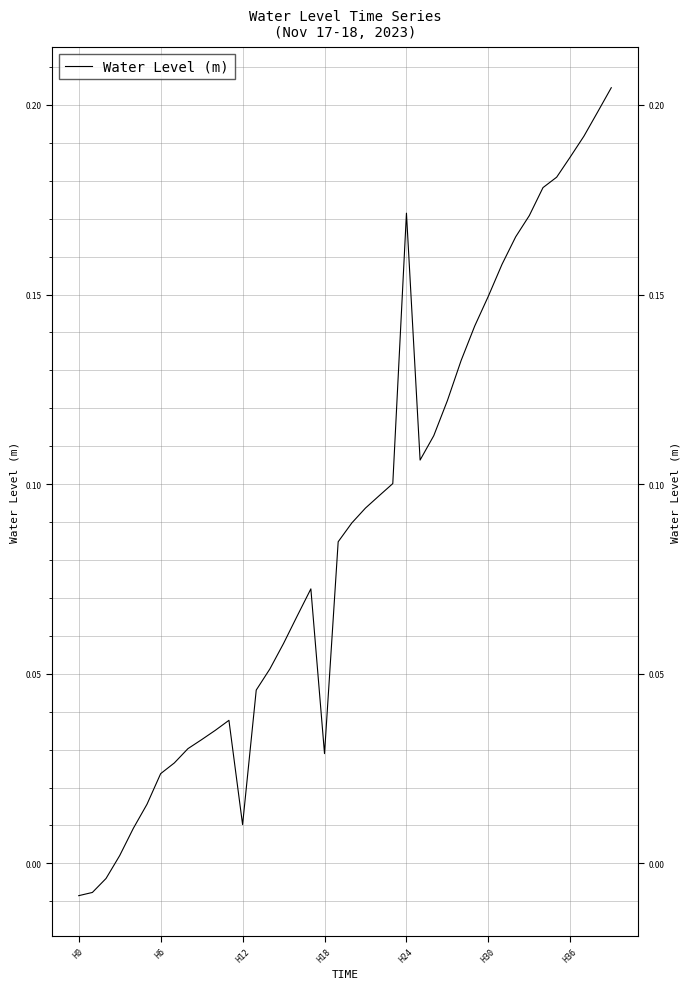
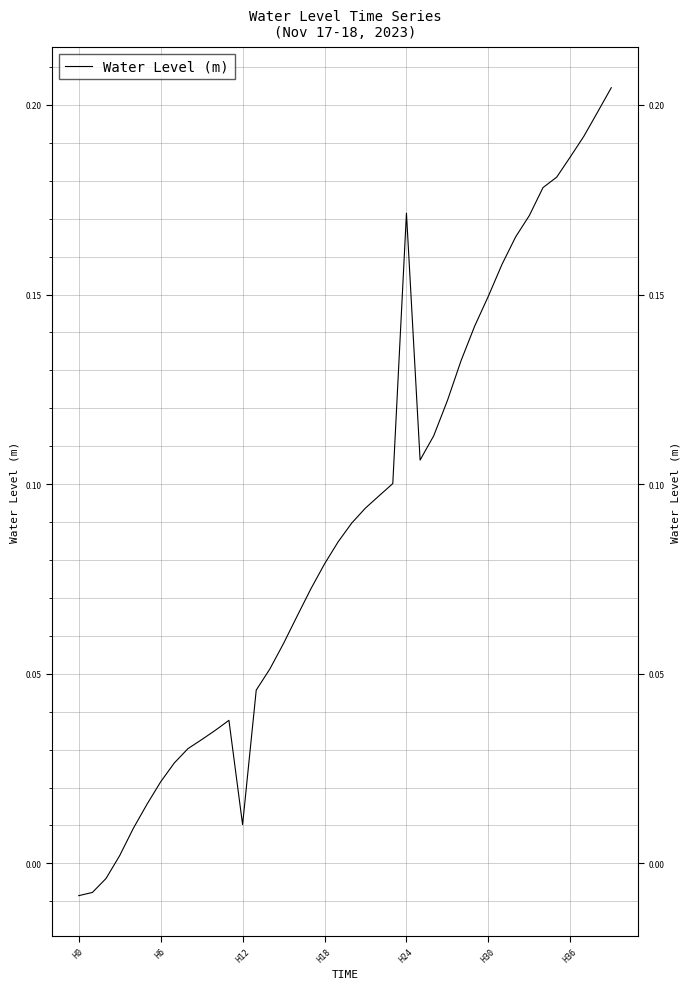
H6: 0.024 -> 0.022
H18: 0.029 -> 0.079
